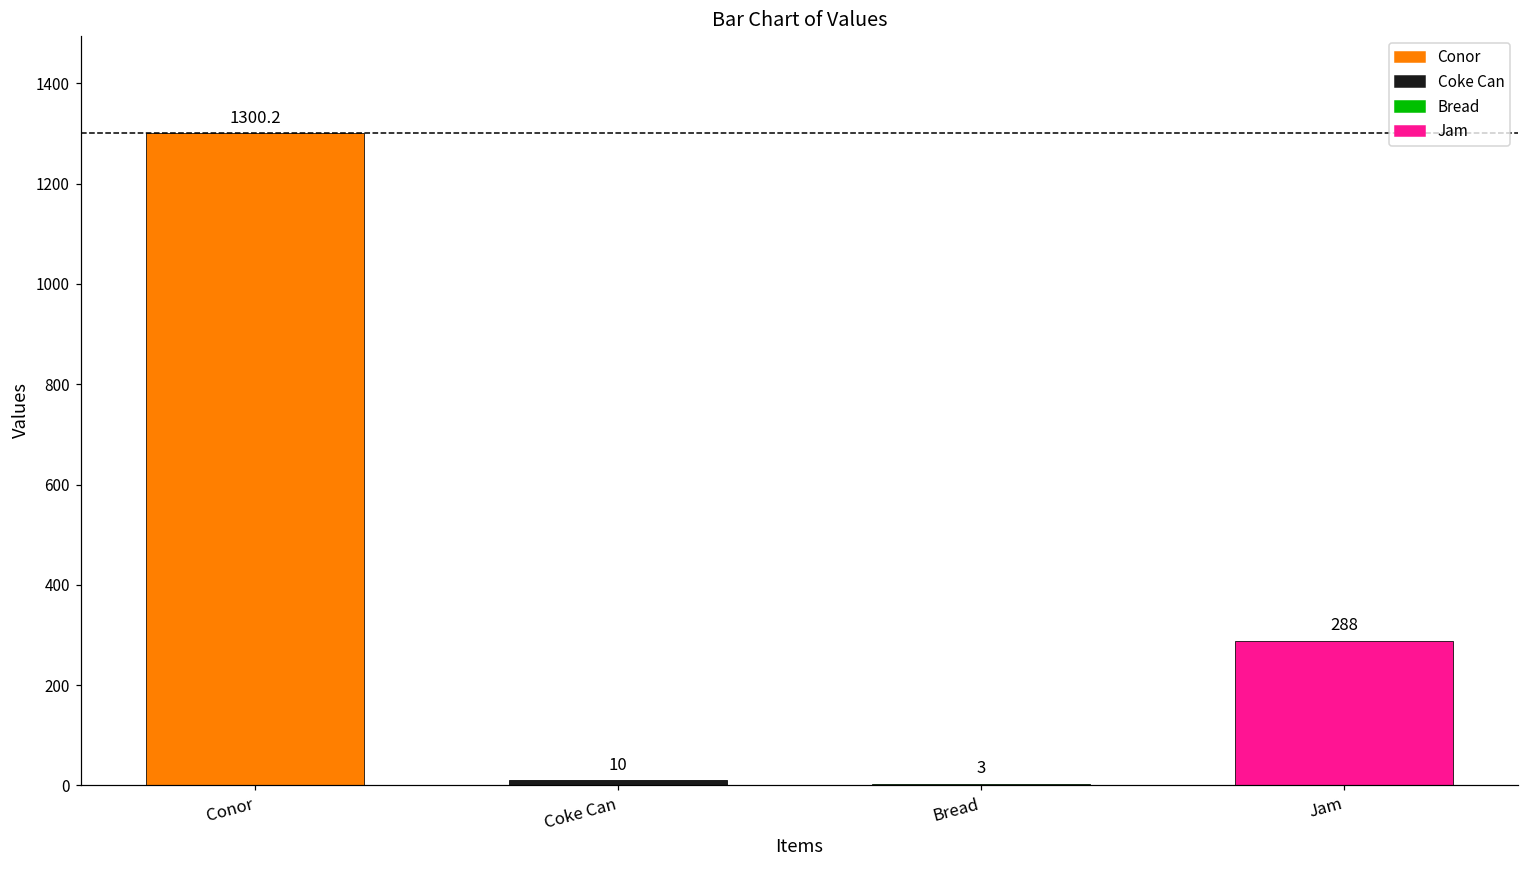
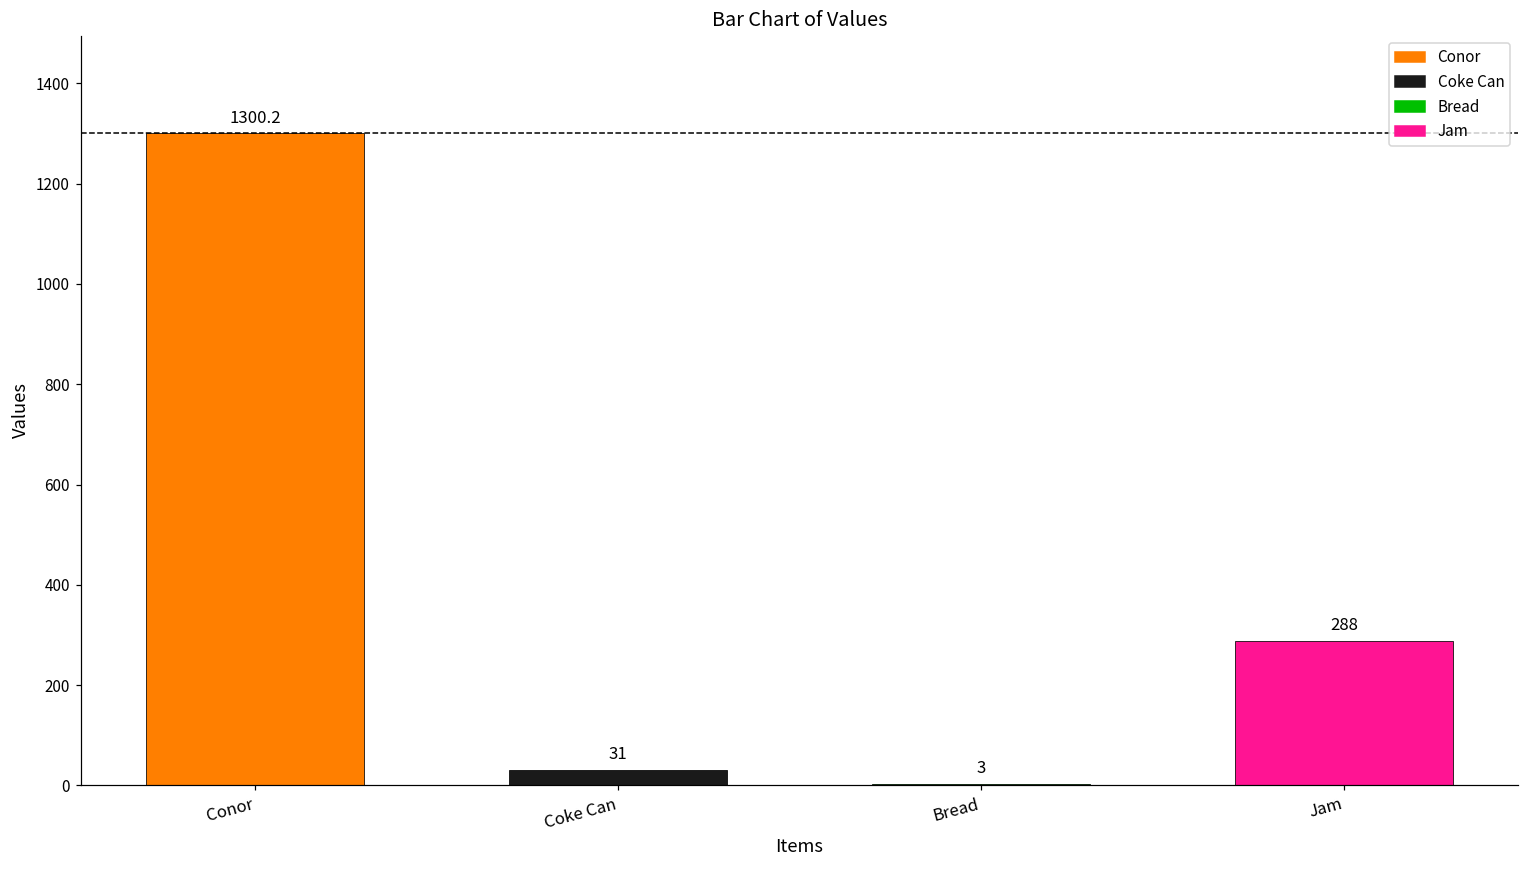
Coke Can: 10 -> 31
